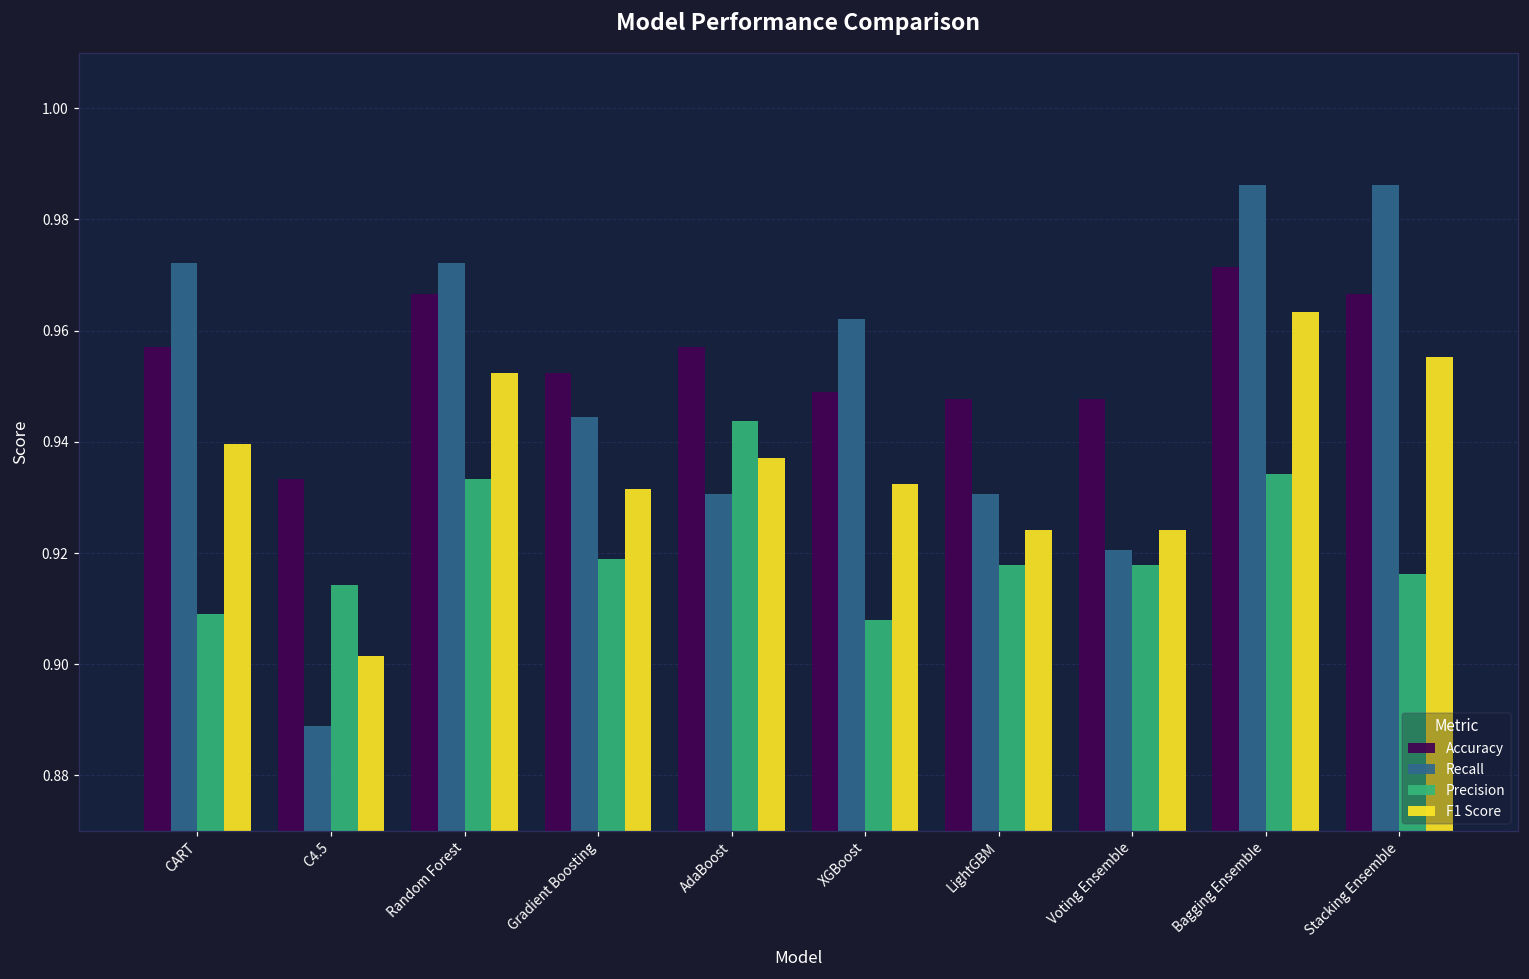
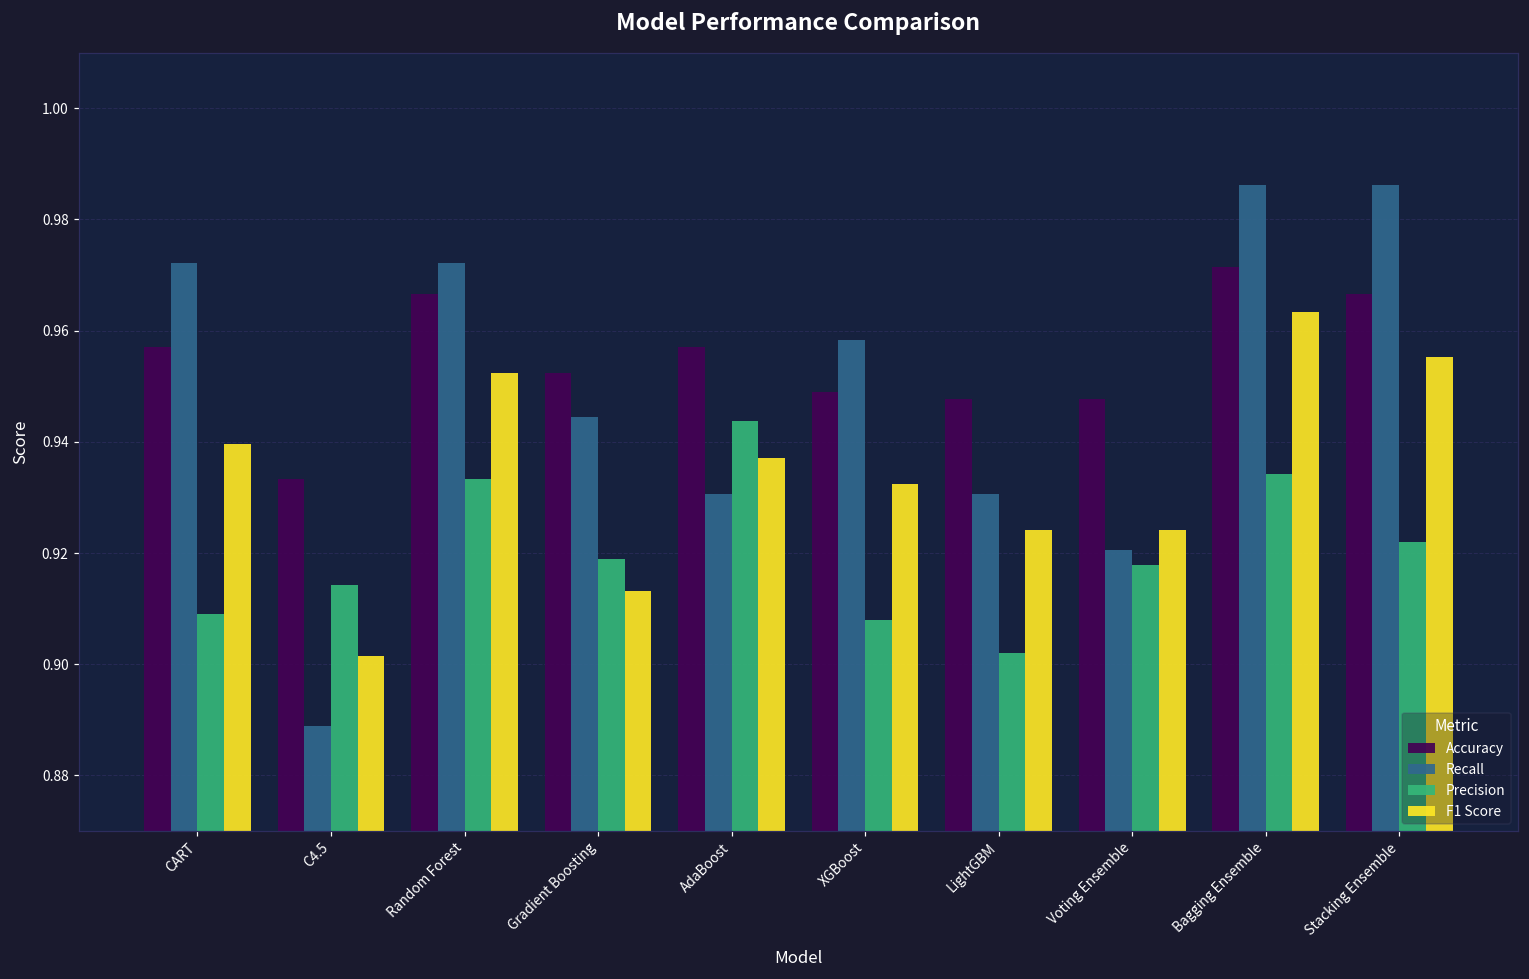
F1 Score, Gradient Boosting: 0.932 -> 0.913
Recall, XGBoost: 0.962 -> 0.958
Precision, LightGBM: 0.918 -> 0.902
Precision, Stacking Ensemble: 0.916 -> 0.922
